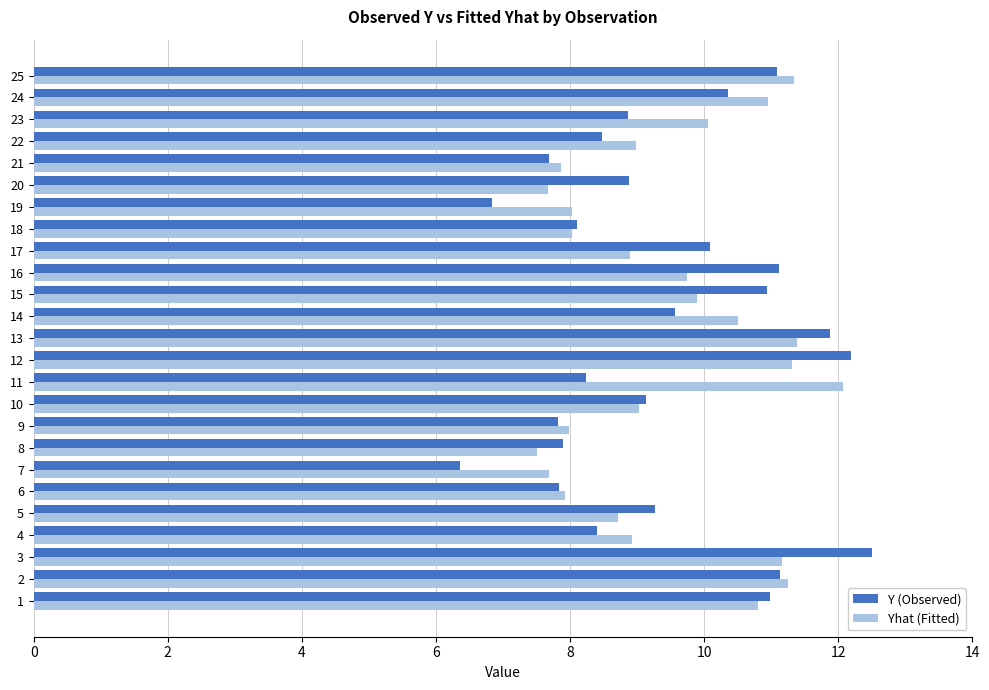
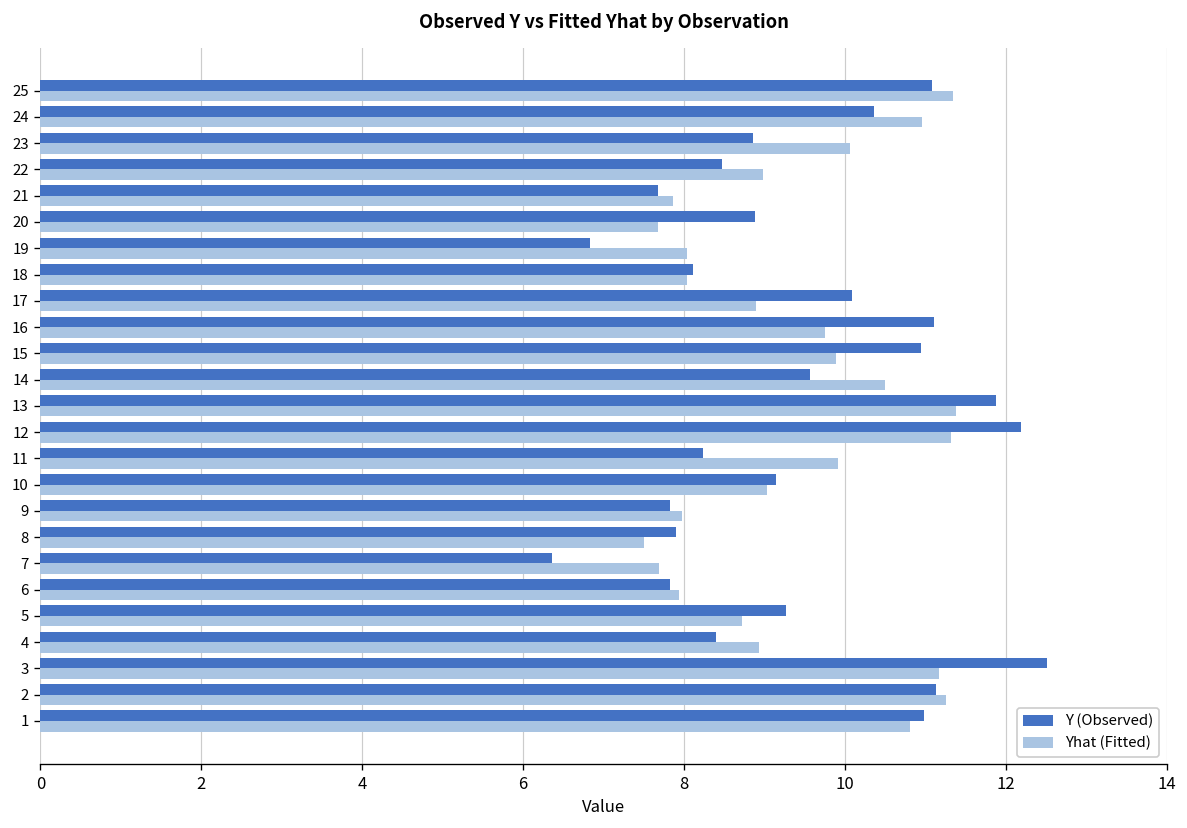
Yhat (Fitted), 11: 12.1 -> 9.9
